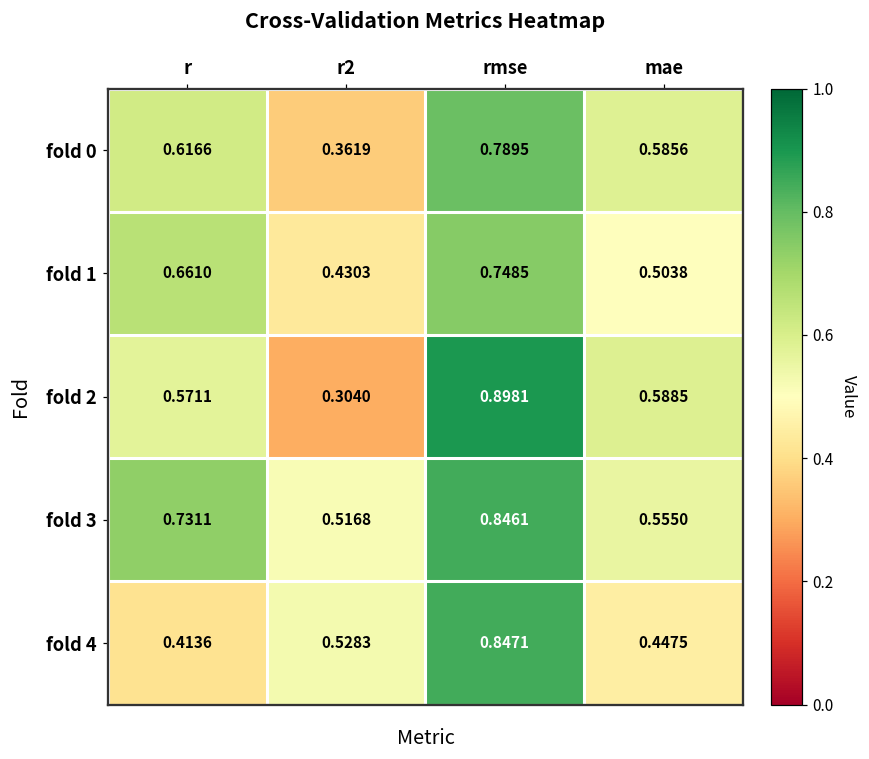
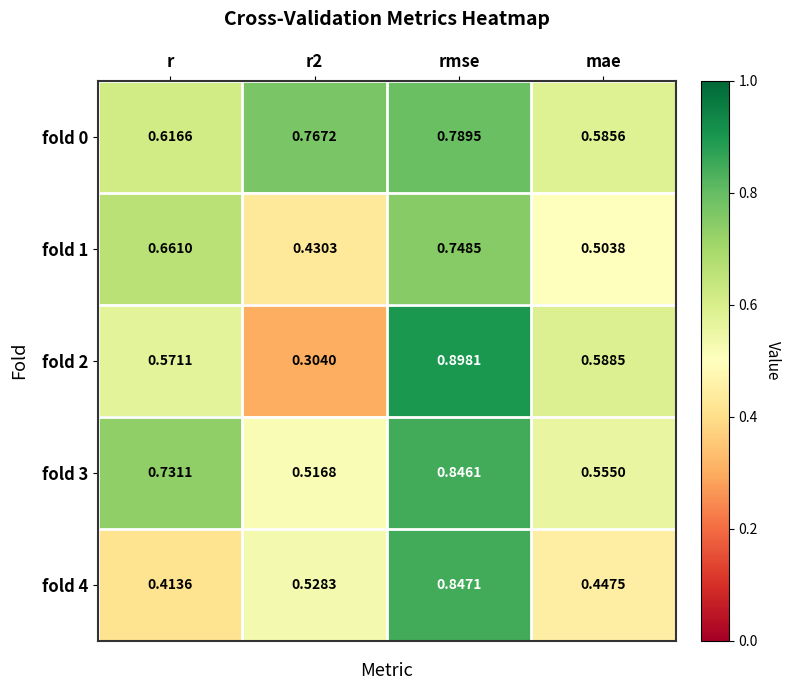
fold 0, r2: 0.3619 -> 0.7672
